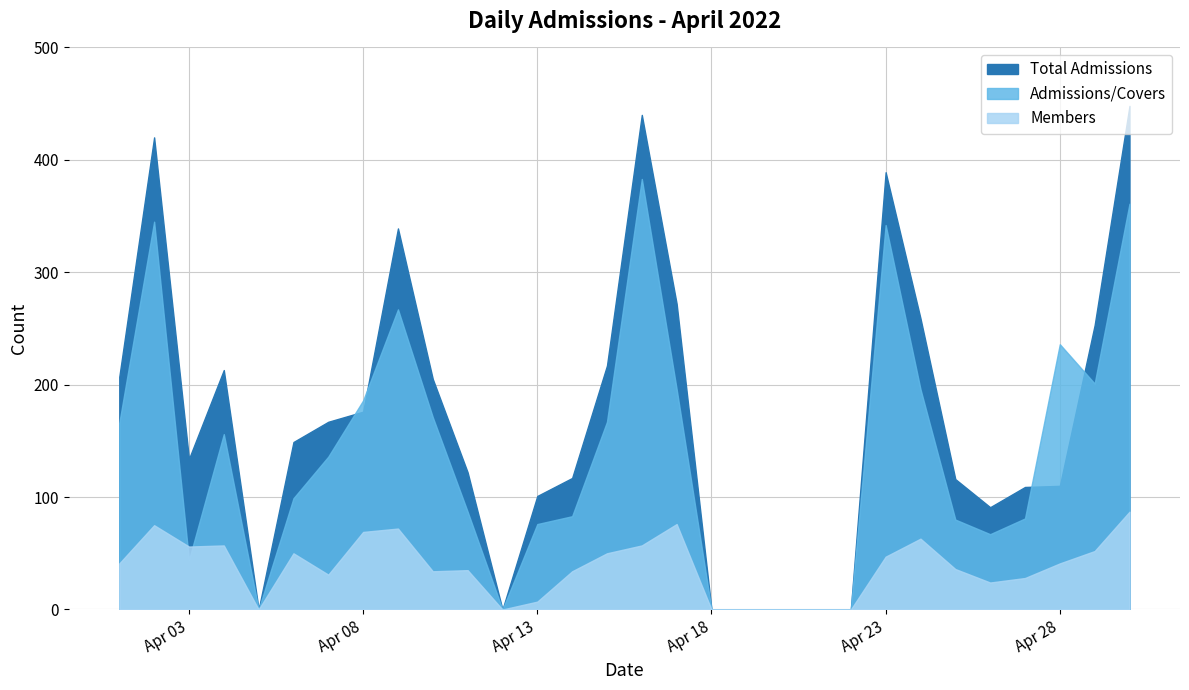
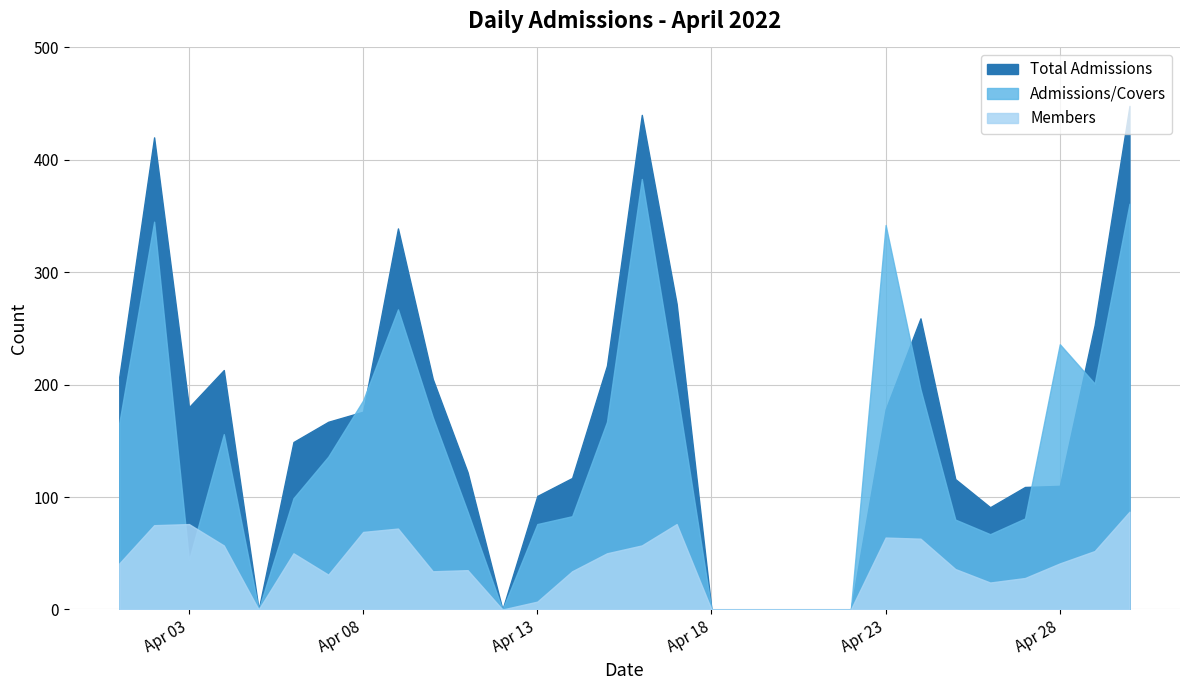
Total Admissions, Apr 03: 134 -> 180
Members, Apr 03: 56 -> 76
Total Admissions, Apr 23: 389 -> 178
Members, Apr 23: 47 -> 64
